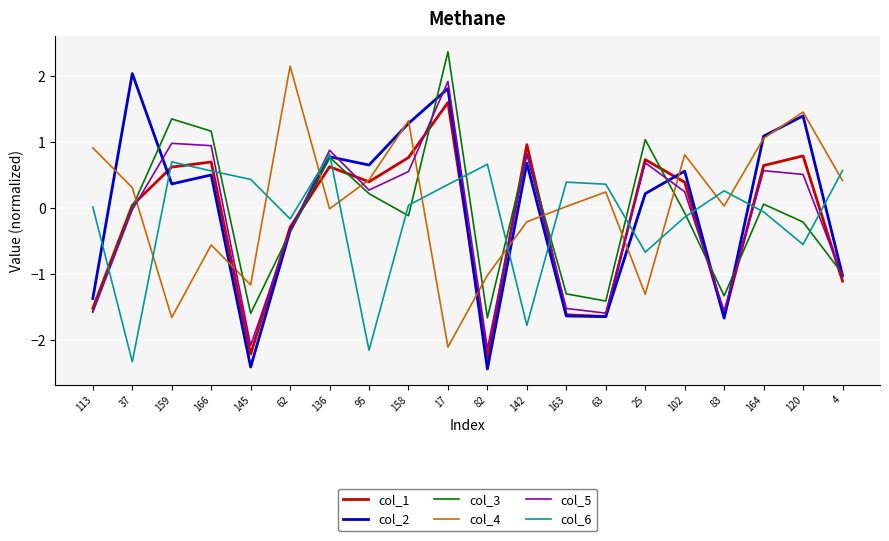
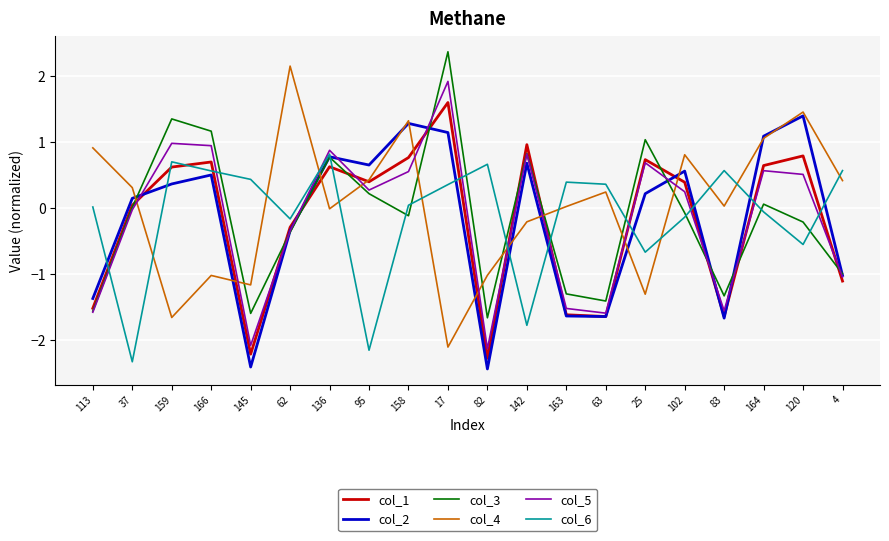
col_2, 37: 2.0 -> 0.1
col_4, 166: -0.6 -> -1.0
col_2, 17: 1.8 -> 1.1
col_6, 83: 0.3 -> 0.6
